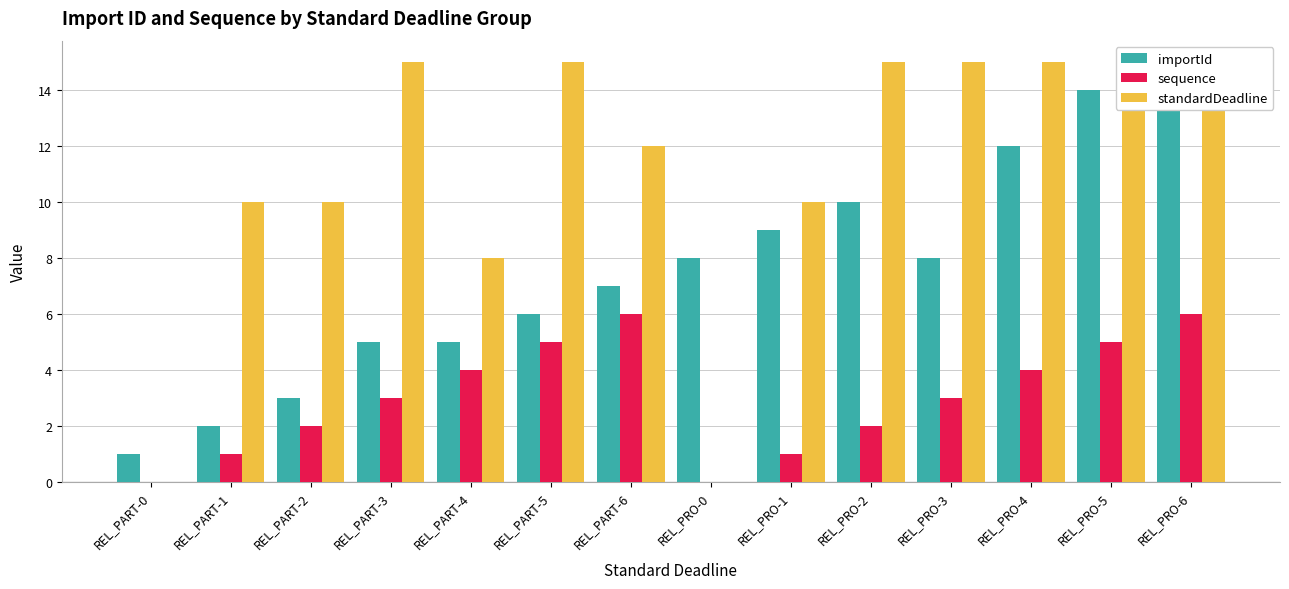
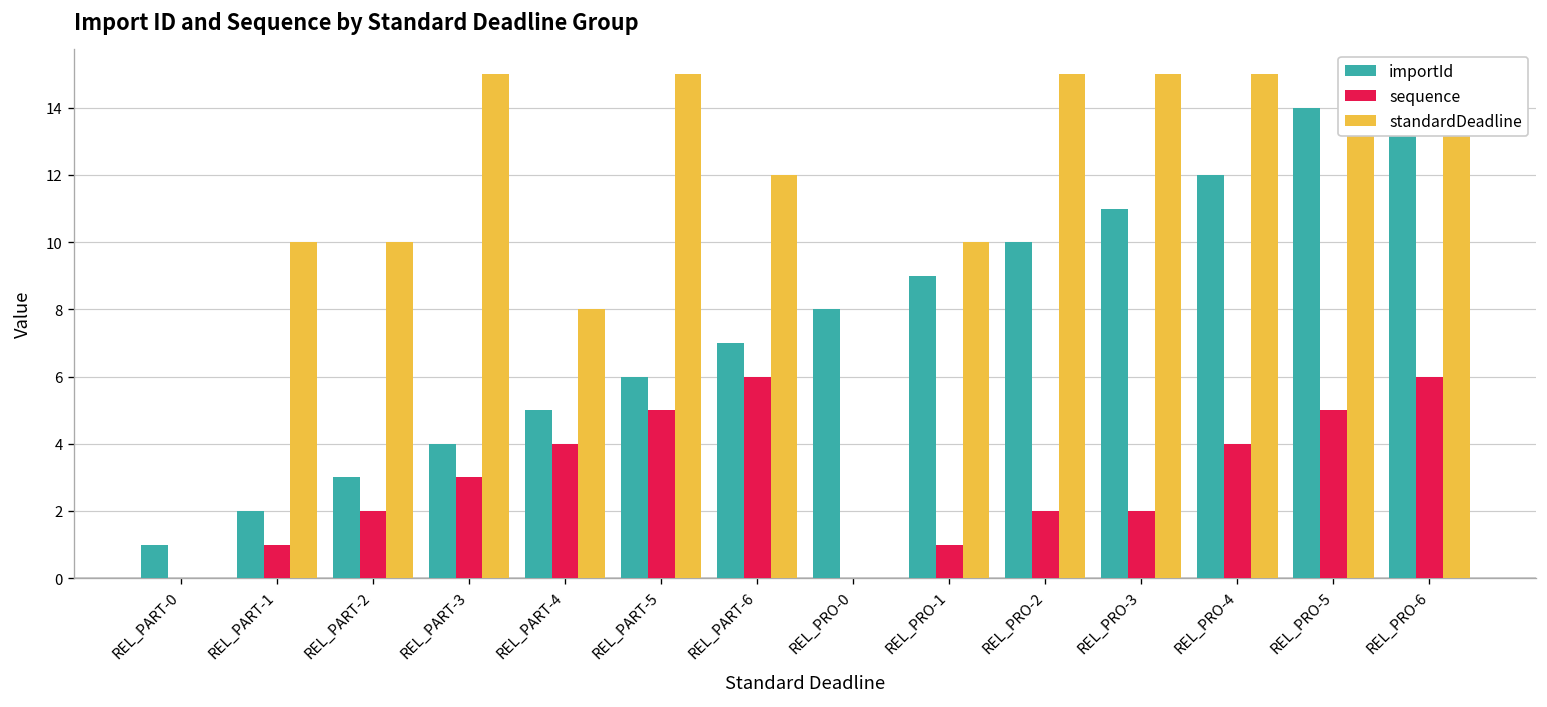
importId, REL_PART-3: 5 -> 4
importId, REL_PRO-3: 8 -> 11
sequence, REL_PRO-3: 3 -> 2
